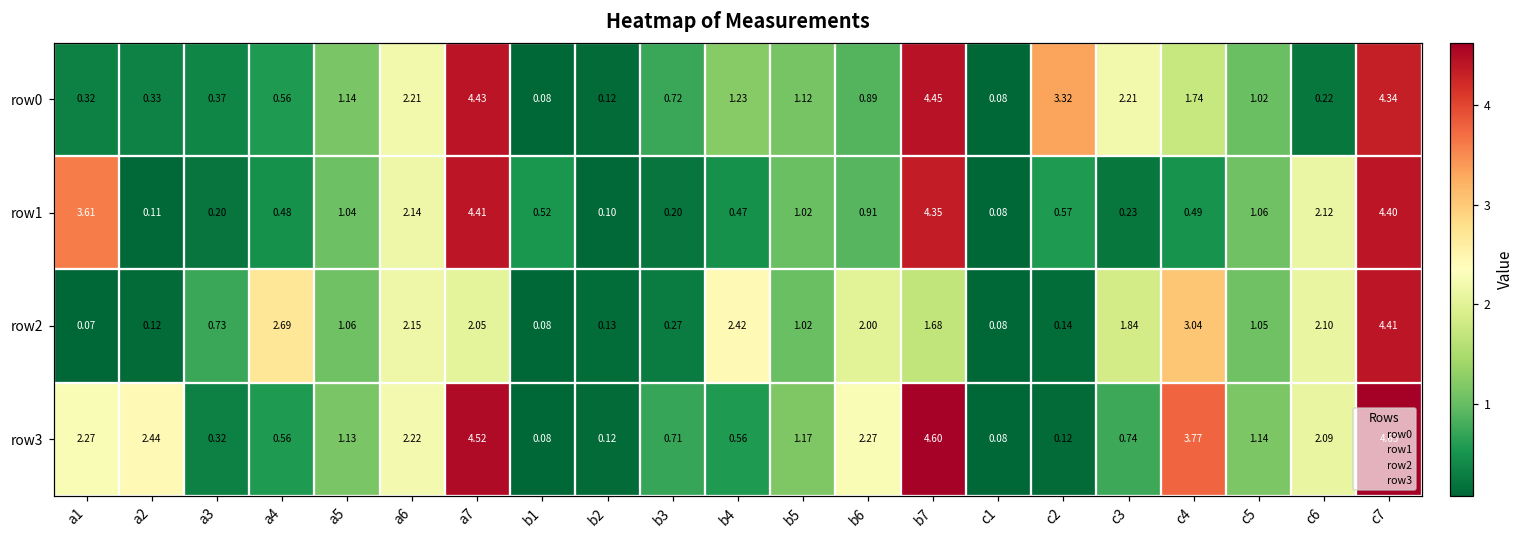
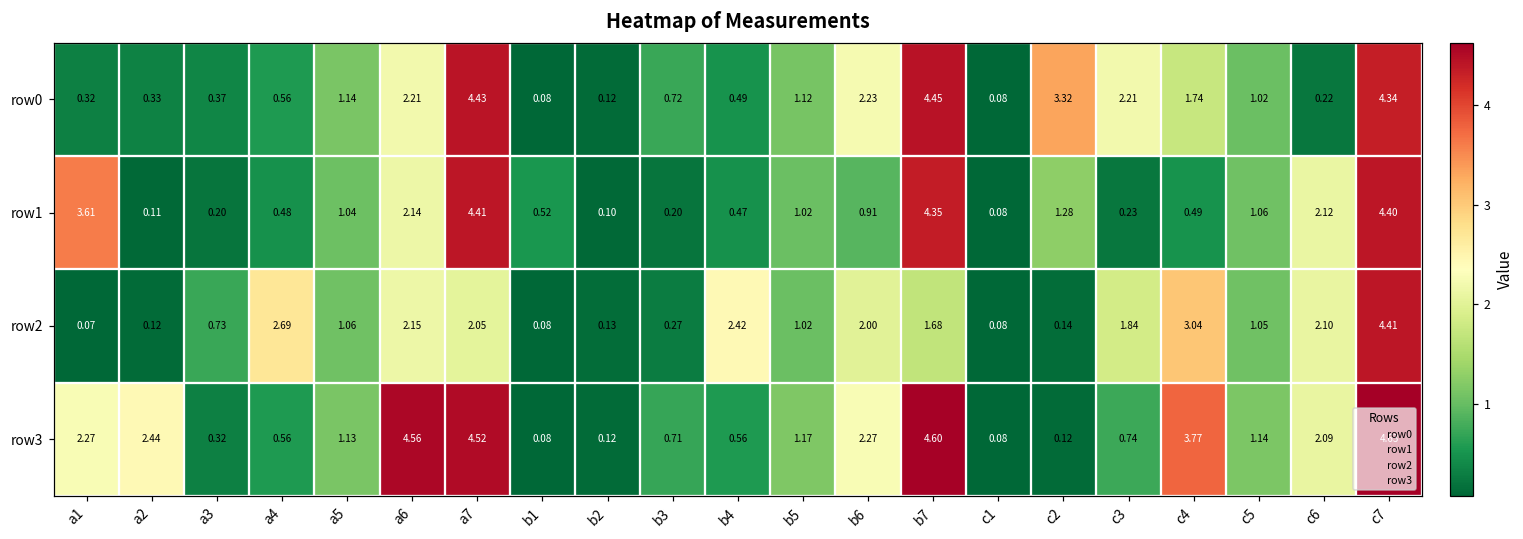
row0, b4: 1.23 -> 0.49
row0, b6: 0.89 -> 2.23
row1, c2: 0.57 -> 1.28
row3, a6: 2.22 -> 4.56
